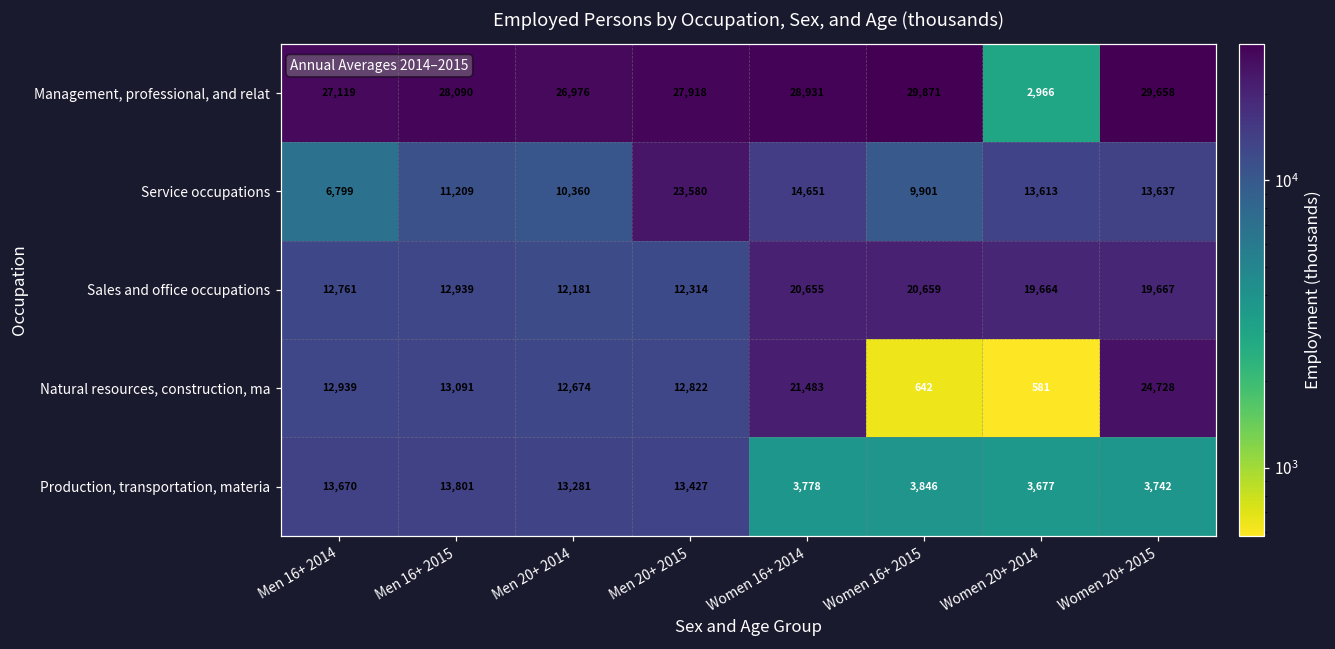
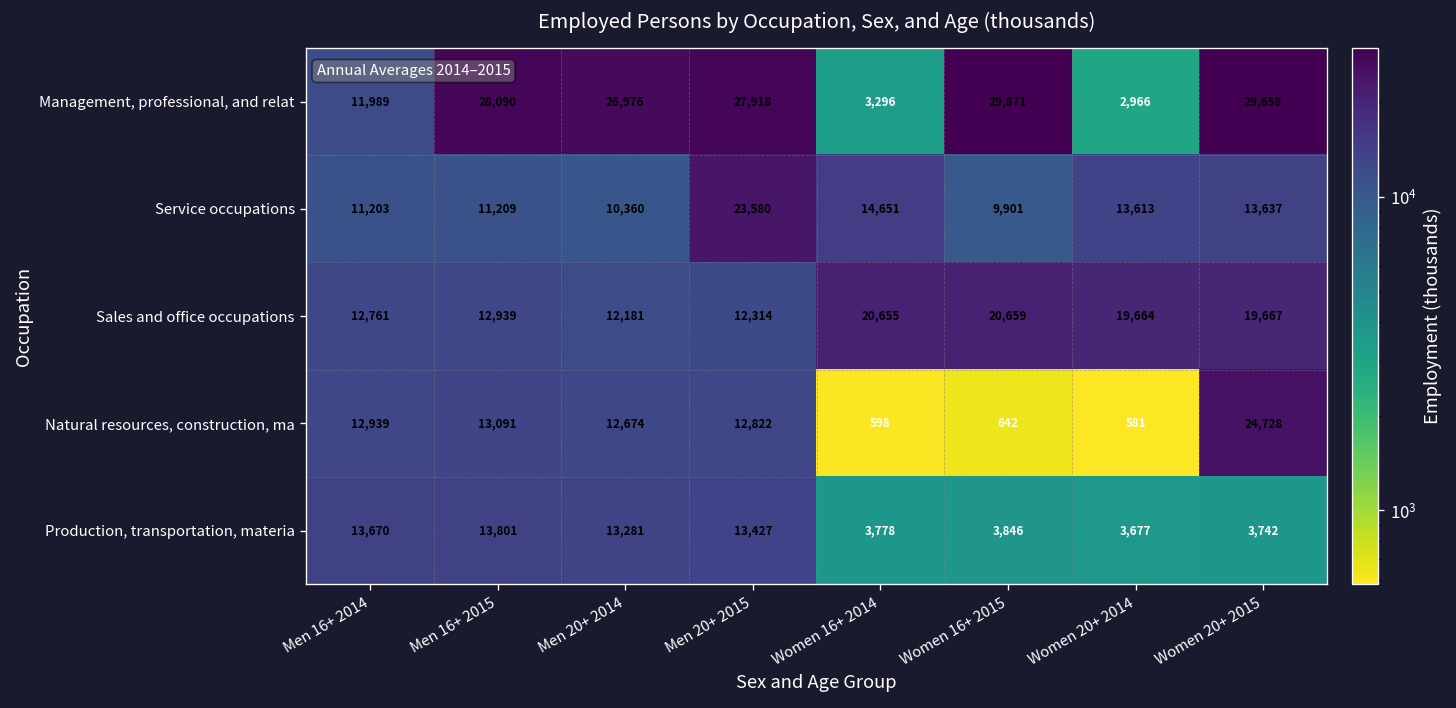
Management, professional, and relat, Men 16+ 2014: 27,119 -> 11,989
Management, professional, and relat, Women 16+ 2014: 28,931 -> 3,296
Service occupations, Men 16+ 2014: 6,799 -> 11,203
Natural resources, construction, ma, Women 16+ 2014: 21,483 -> 598
